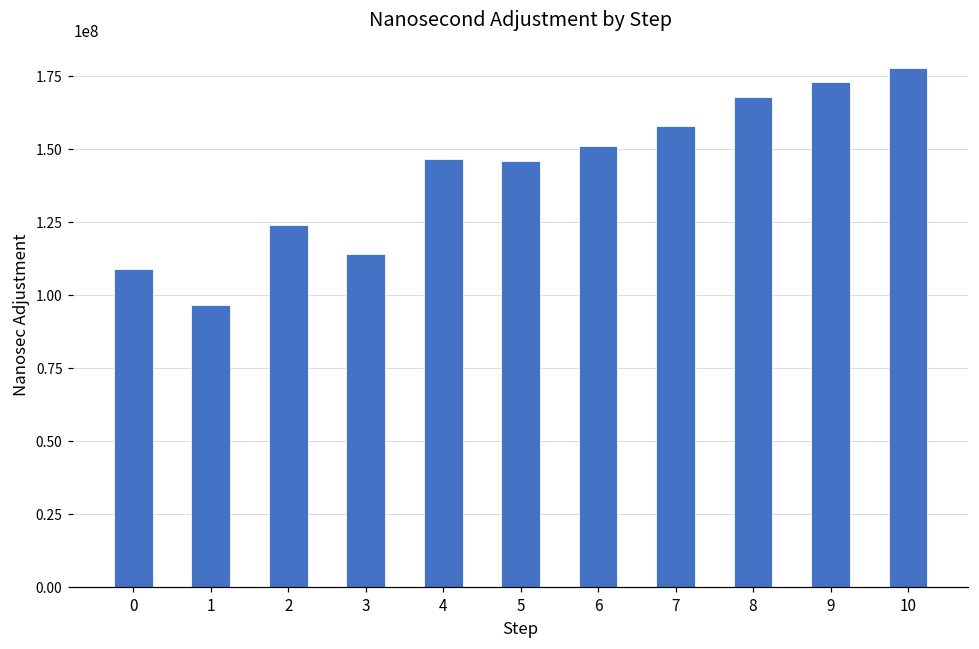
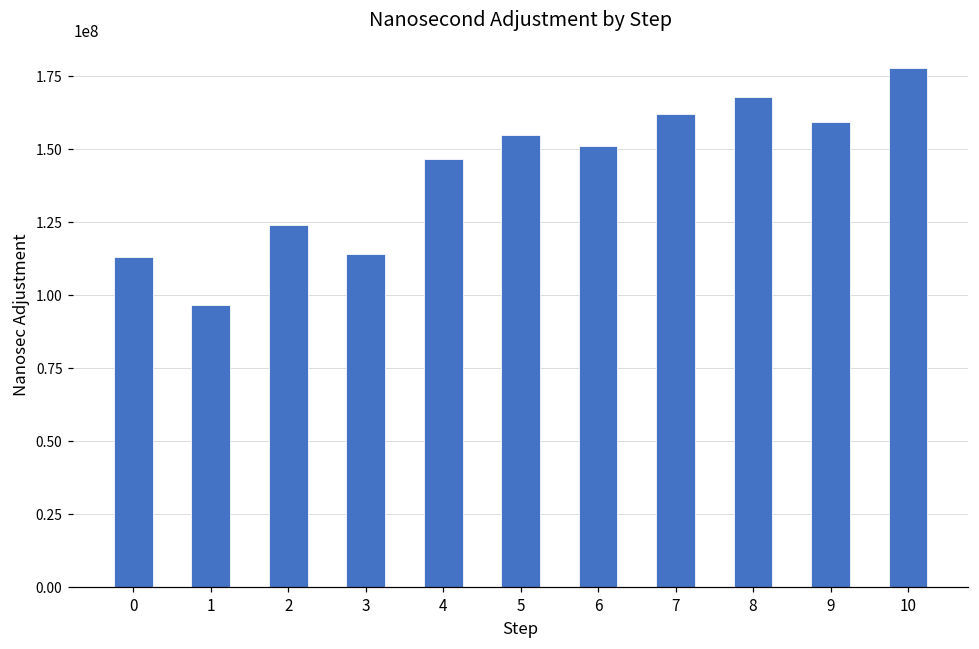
0: 109000000 -> 113000000
5: 146000000 -> 155000000
7: 158000000 -> 162000000
9: 173000000 -> 159000000
